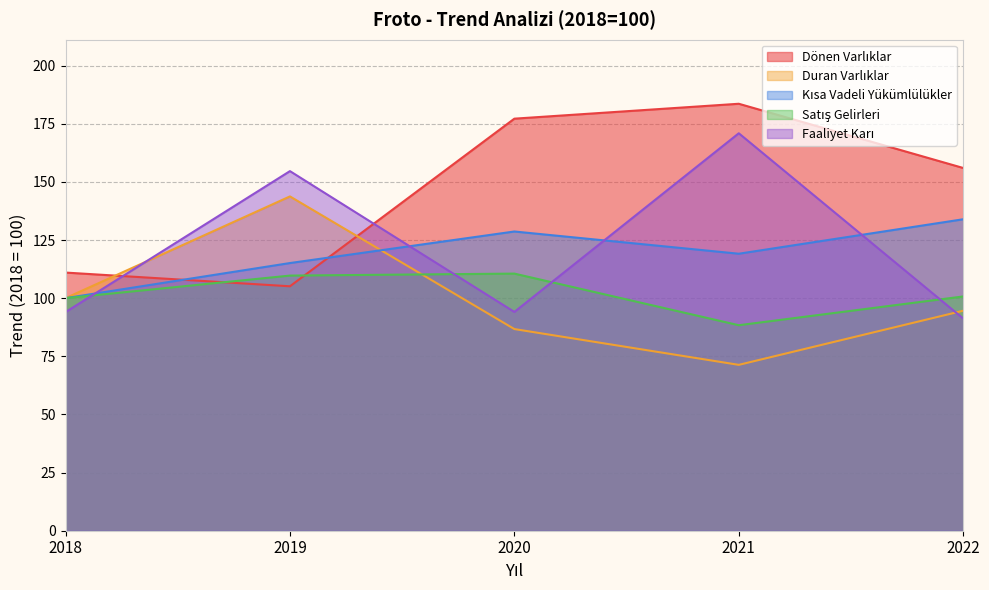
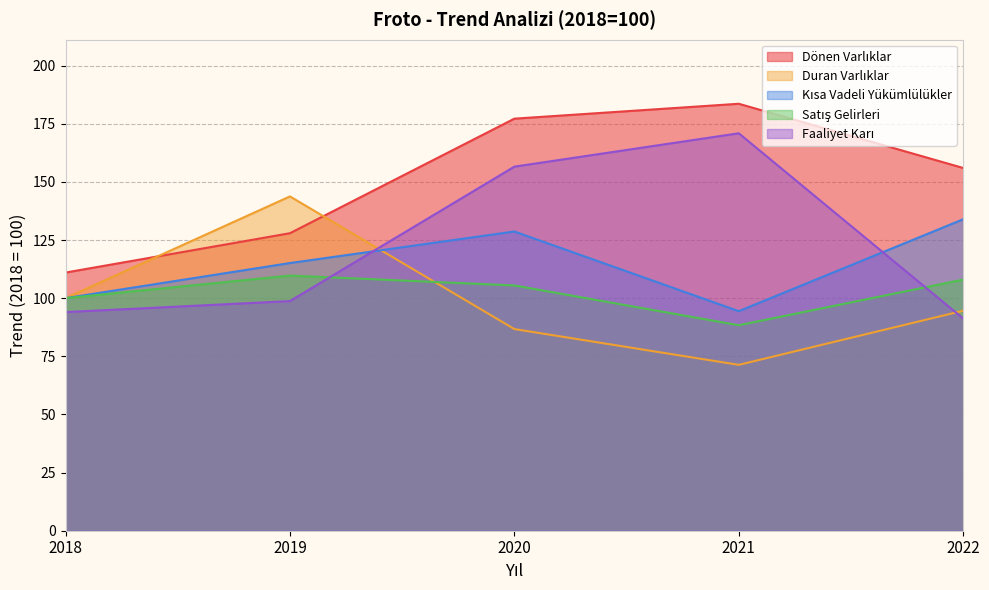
Dönen Varlıklar, 2019: 105 -> 128
Faaliyet Karı, 2019: 155 -> 99
Satış Gelirleri, 2020: 111 -> 105
Faaliyet Karı, 2020: 94 -> 157
Kısa Vadeli Yükümlülükler, 2021: 119 -> 94
Satış Gelirleri, 2022: 101 -> 108
